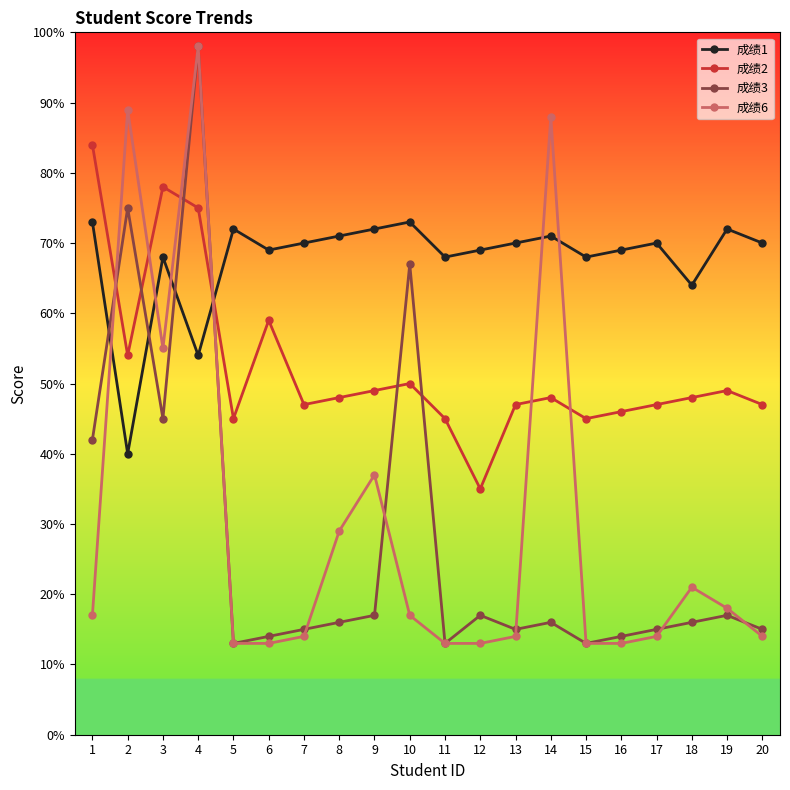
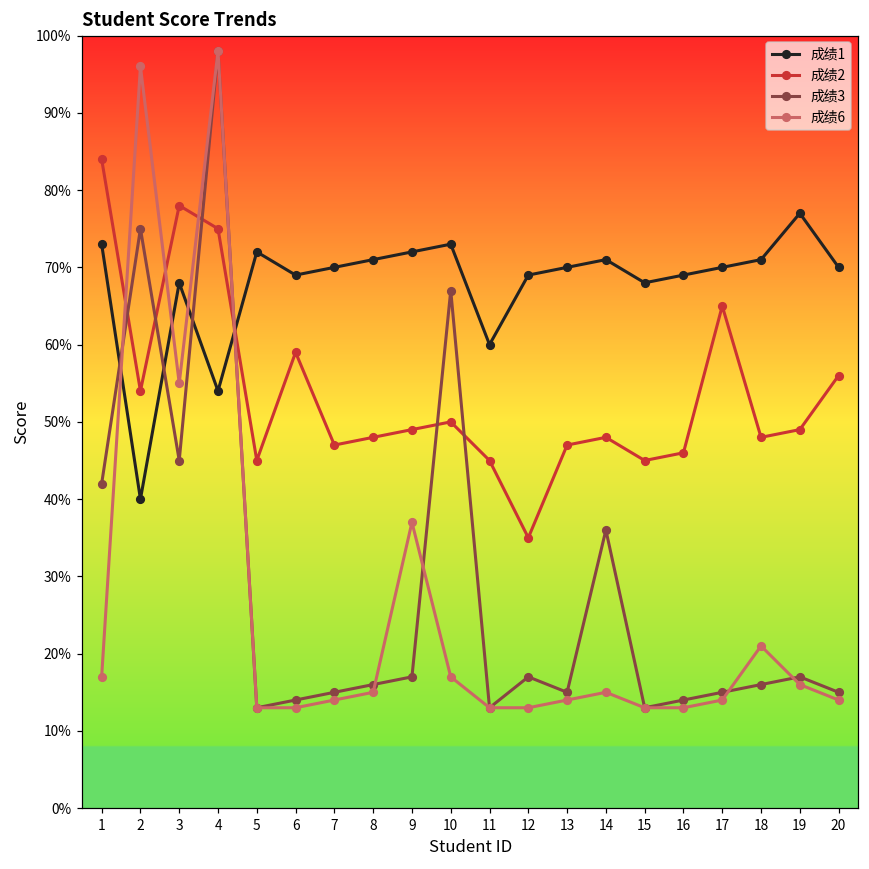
成绩6, 2: 89% -> 96%
成绩6, 8: 29% -> 15%
成绩1, 11: 68% -> 60%
成绩3, 14: 16% -> 36%
成绩6, 14: 88% -> 15%
成绩2, 17: 47% -> 65%
成绩1, 18: 64% -> 71%
成绩1, 19: 72% -> 77%
成绩6, 19: 18% -> 16%
成绩2, 20: 47% -> 56%
